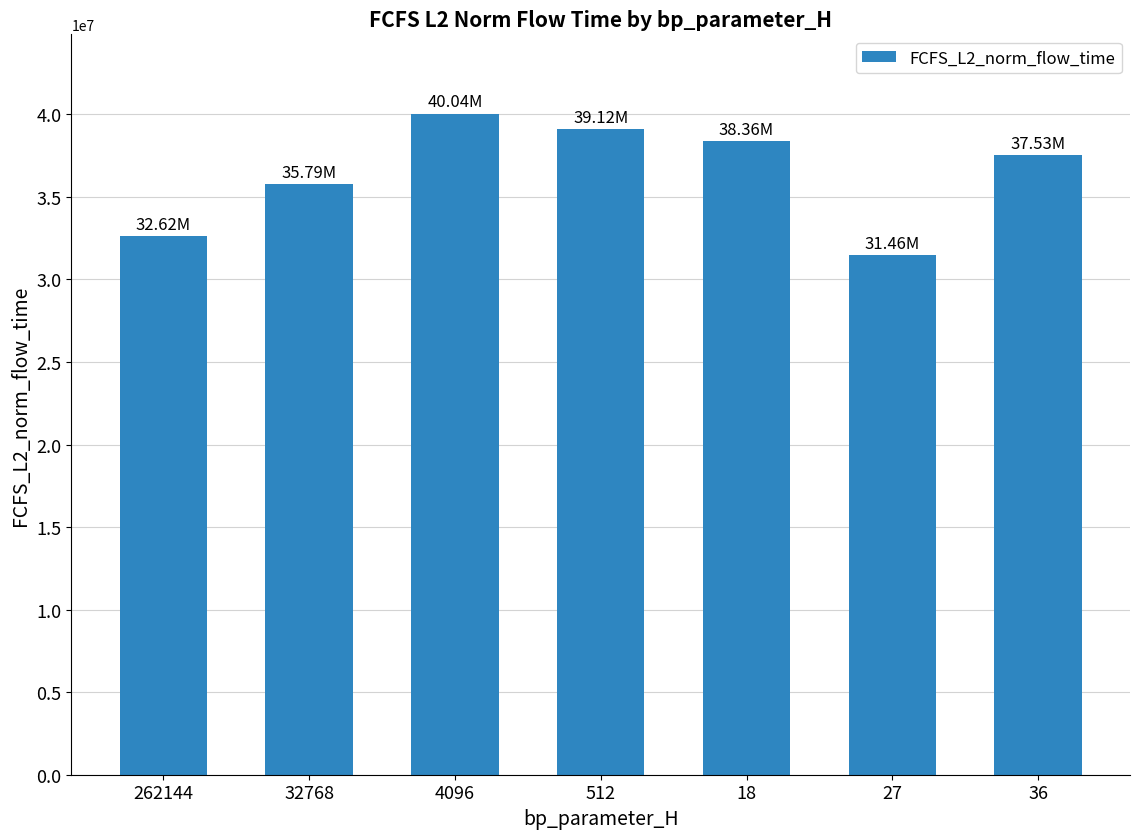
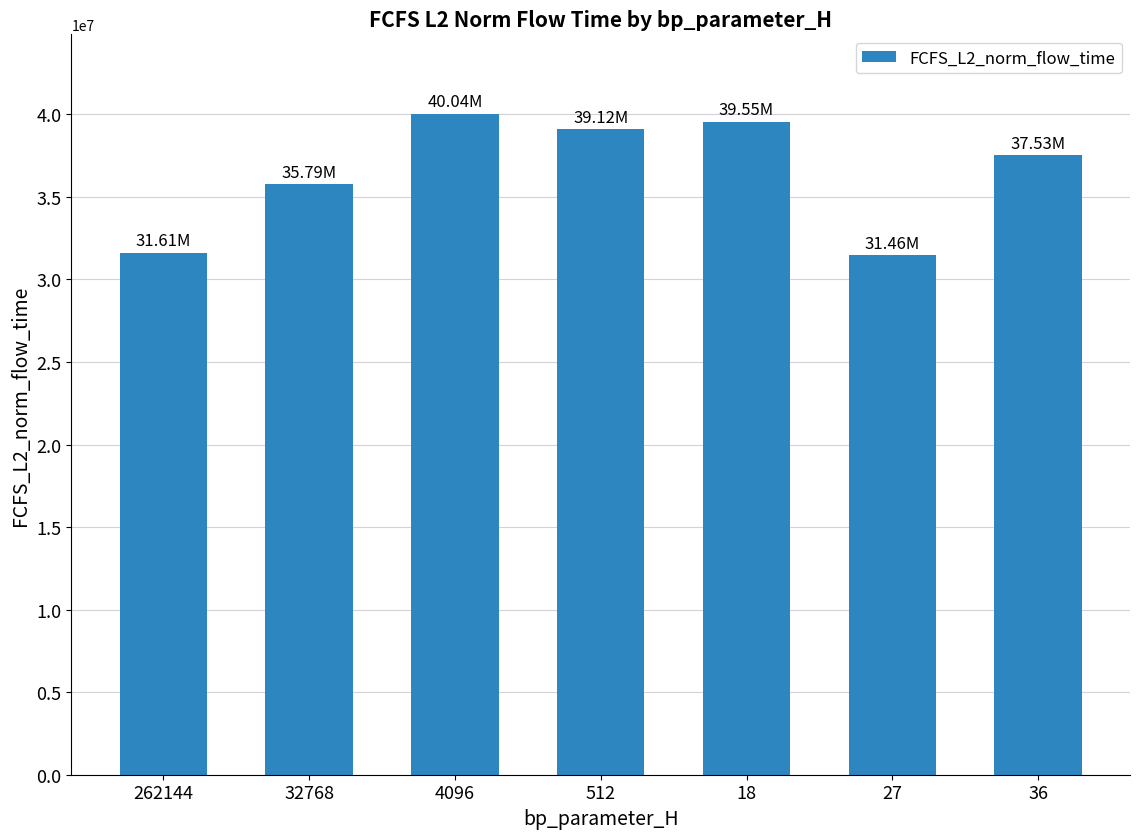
262144: 32.62M -> 31.61M
18: 38.36M -> 39.55M
